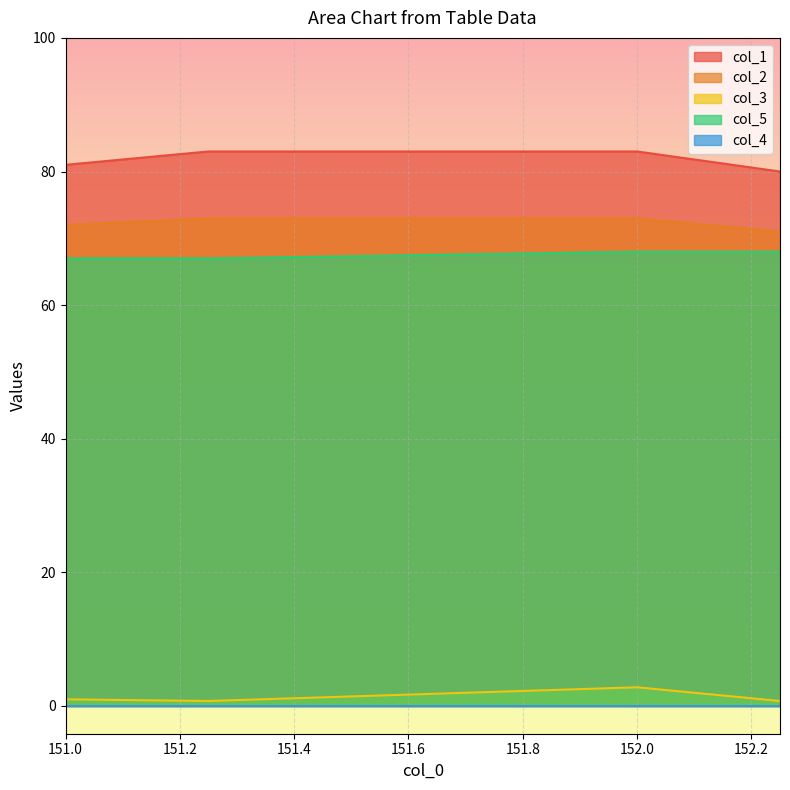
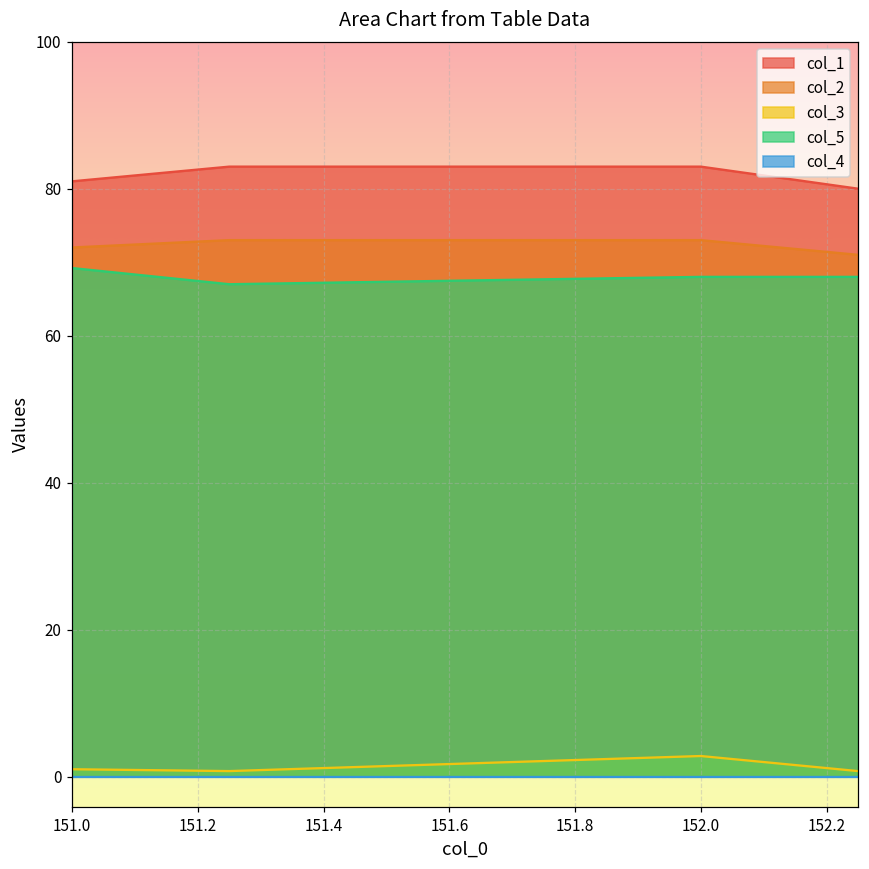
col_5, 151.0: 67 -> 69
